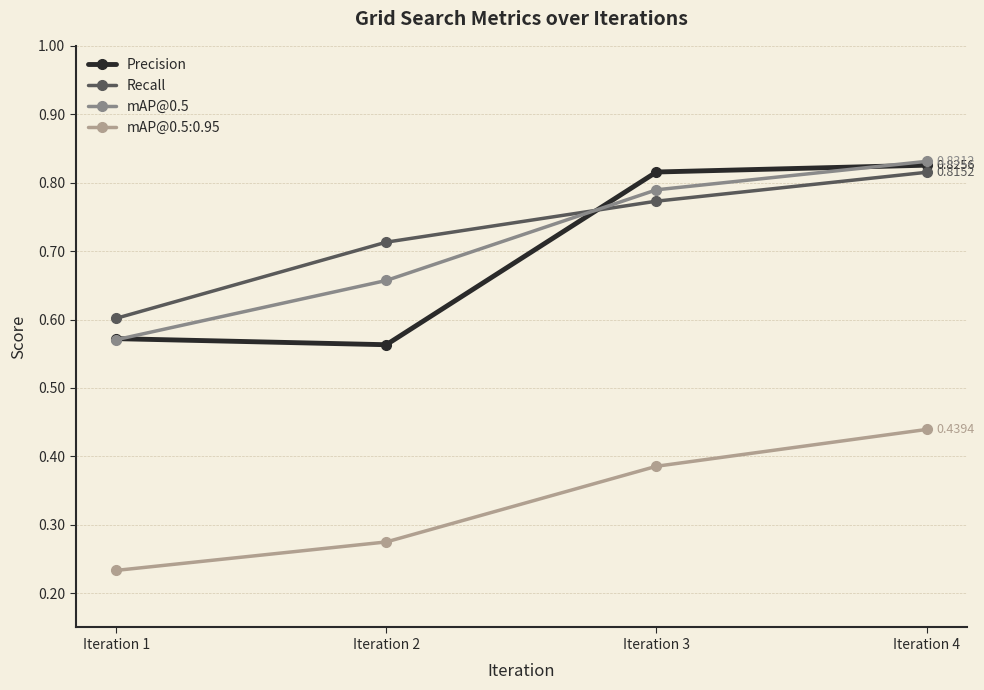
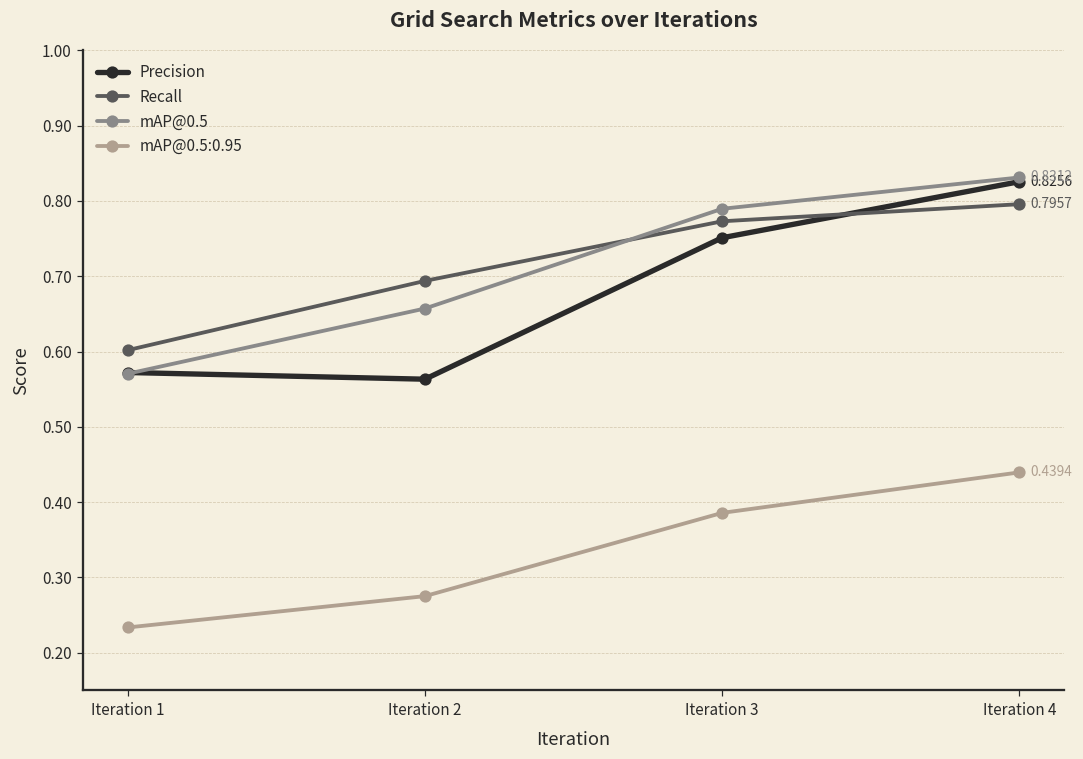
Recall, Iteration 2: 0.71 -> 0.69
Precision, Iteration 3: 0.82 -> 0.75
Recall, Iteration 4: 0.8152 -> 0.7957
